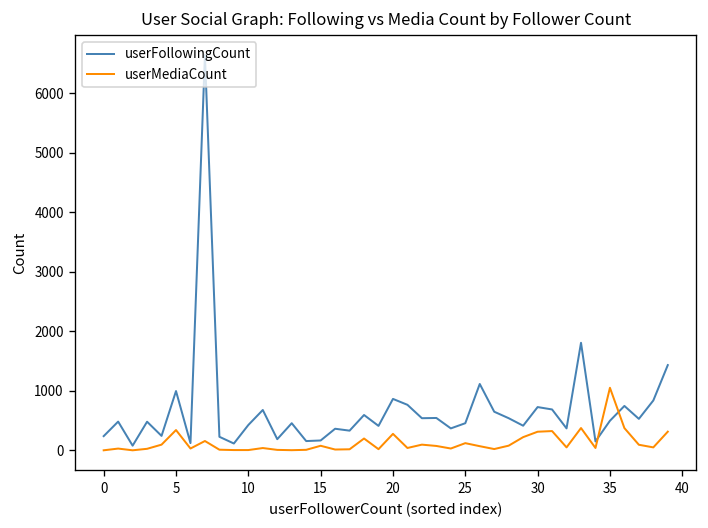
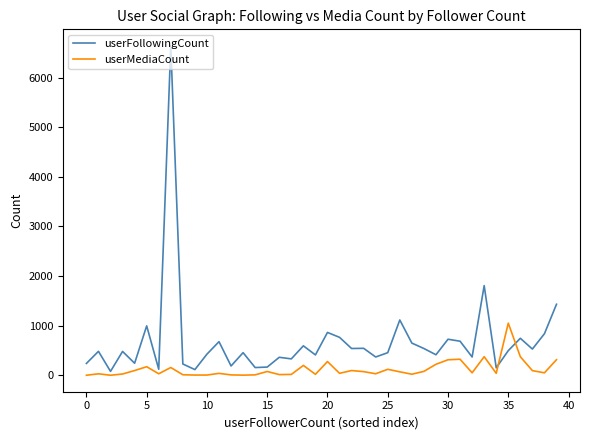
userMediaCount, 5: 300 -> 200
